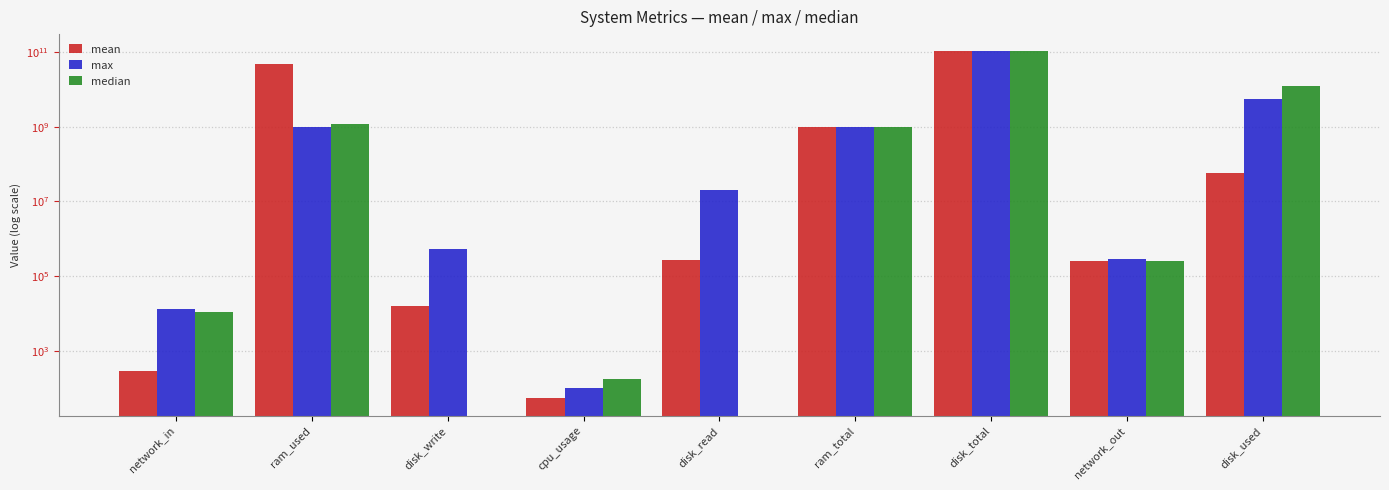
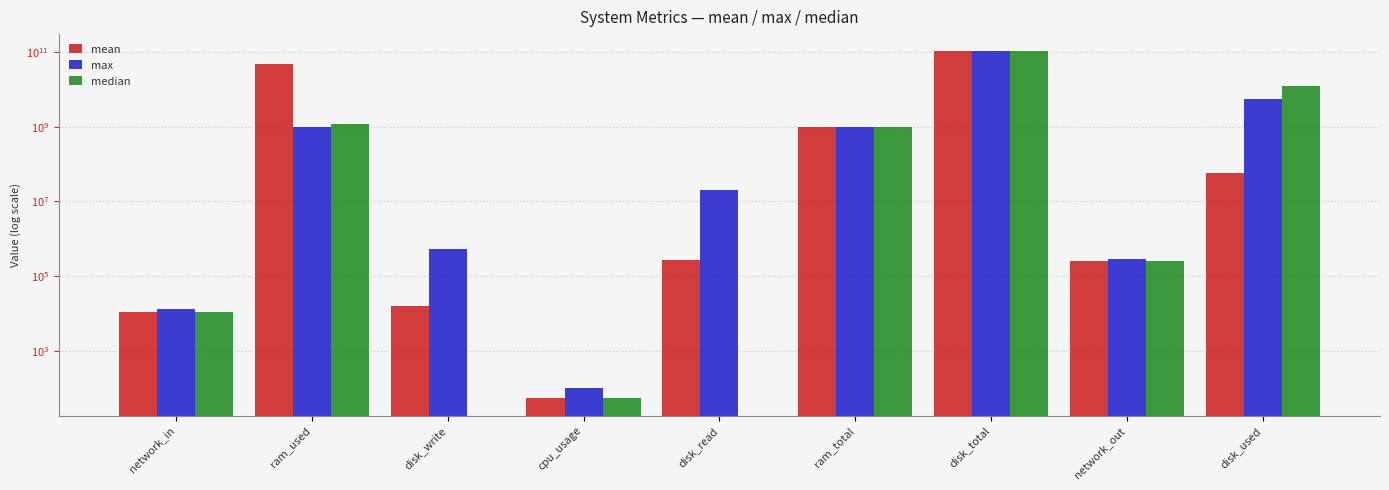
mean, network_in: 300 -> 11000
median, cpu_usage: 200 -> 50
